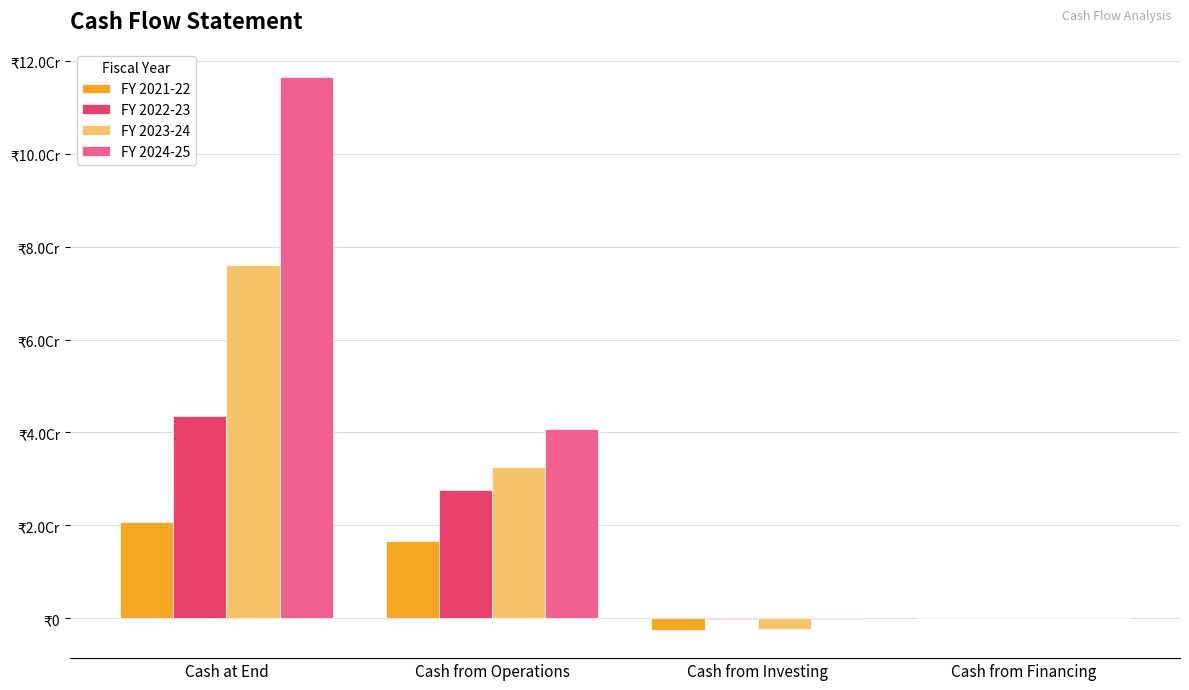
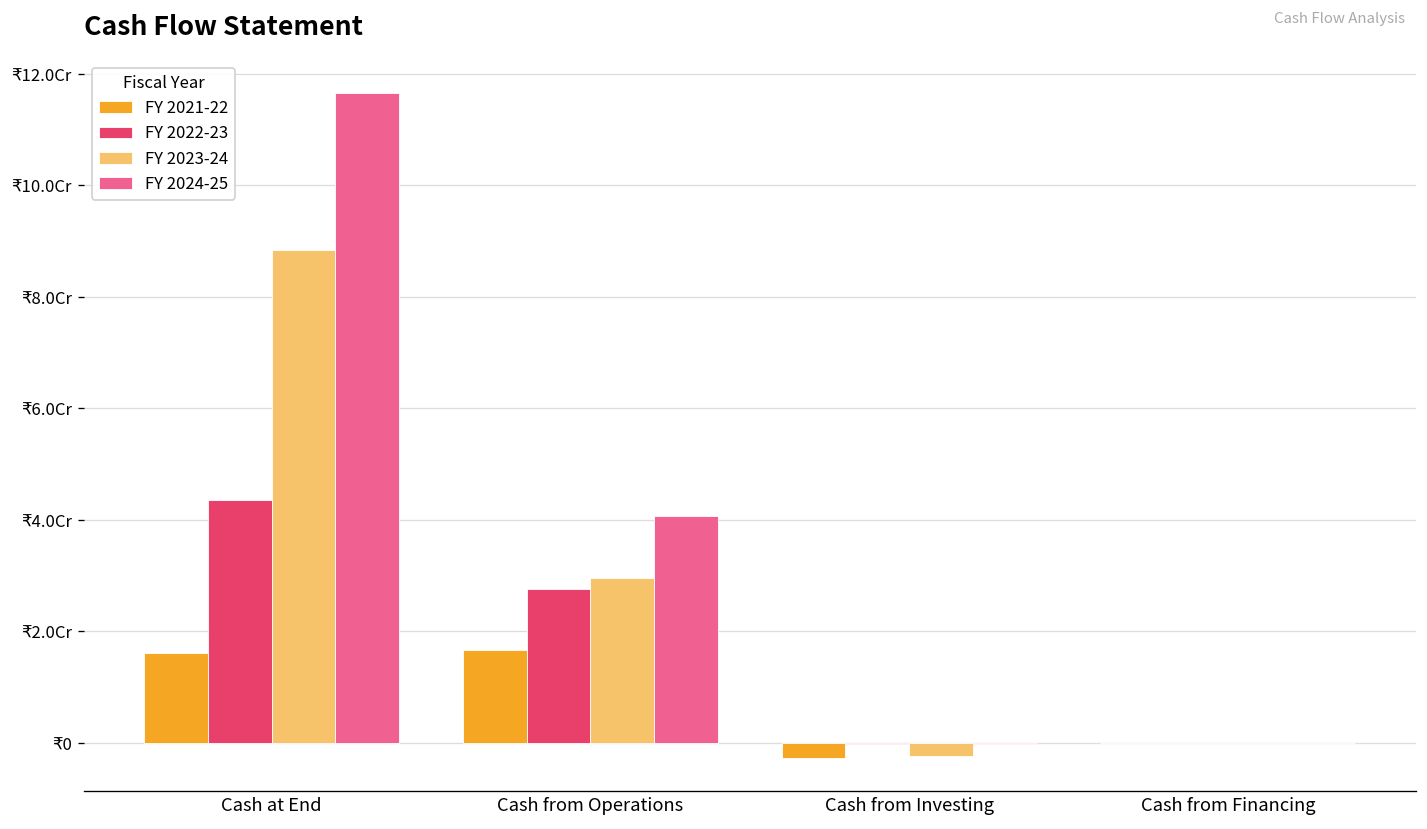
FY 2021-22, Cash at End: ₹2.1Cr -> ₹1.6Cr
FY 2023-24, Cash at End: ₹7.6Cr -> ₹8.8Cr
FY 2023-24, Cash from Operations: ₹3.3Cr -> ₹3.0Cr
